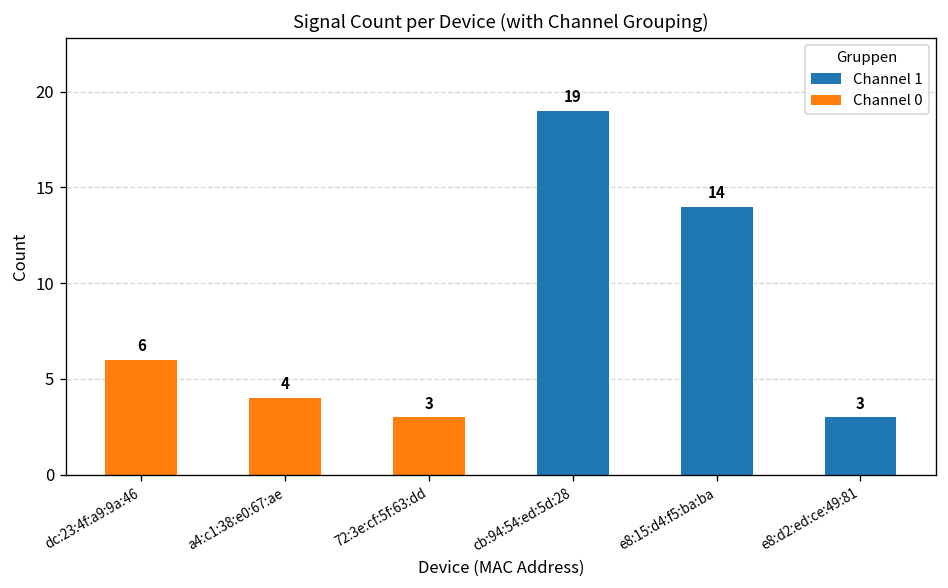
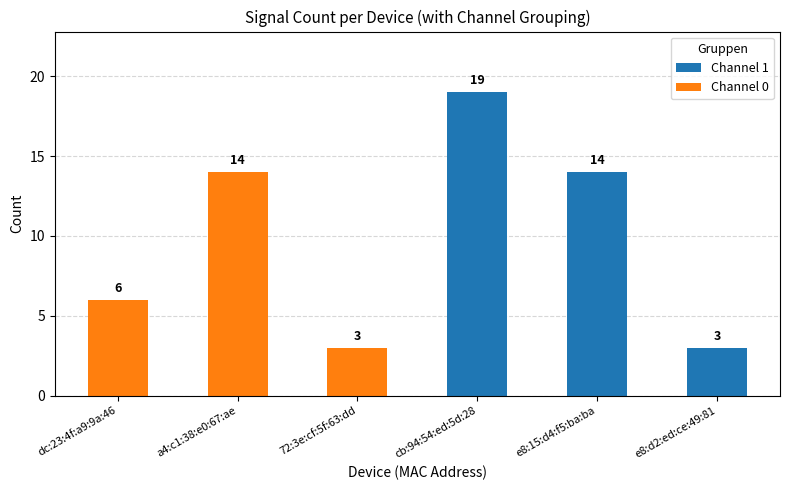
Channel 0, a4:c1:38:e0:67:ae: 4 -> 14
